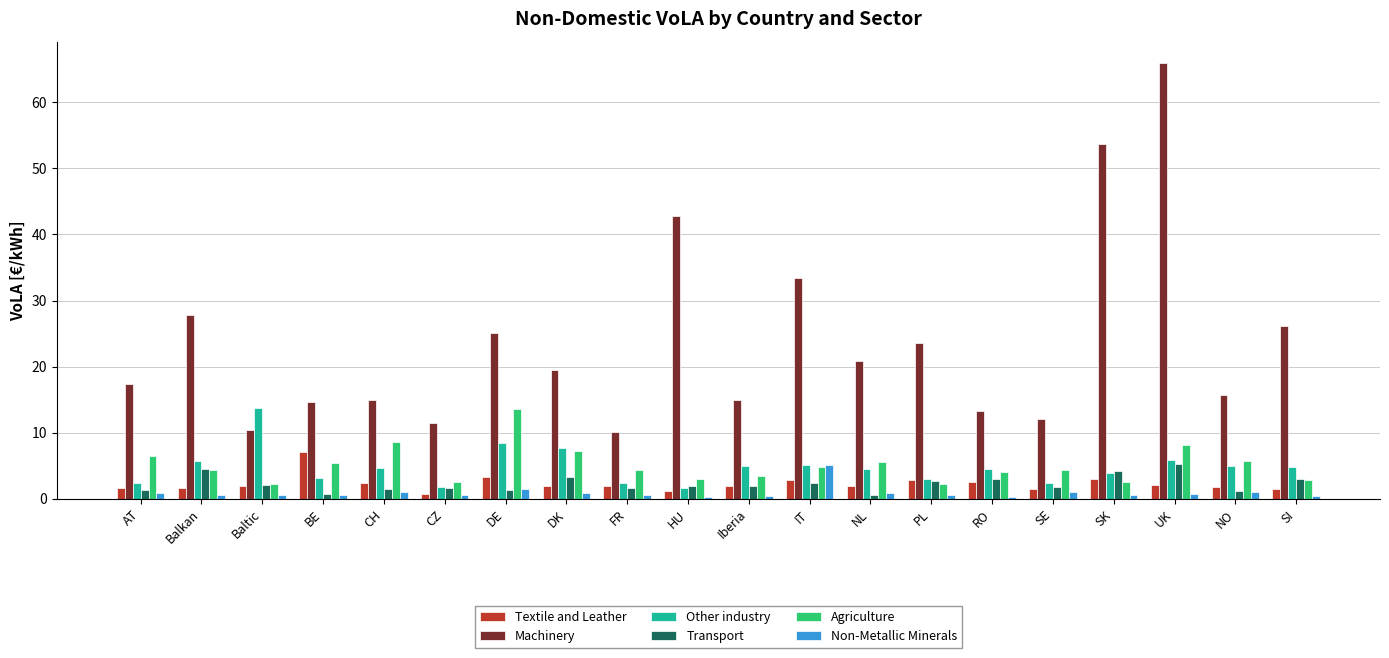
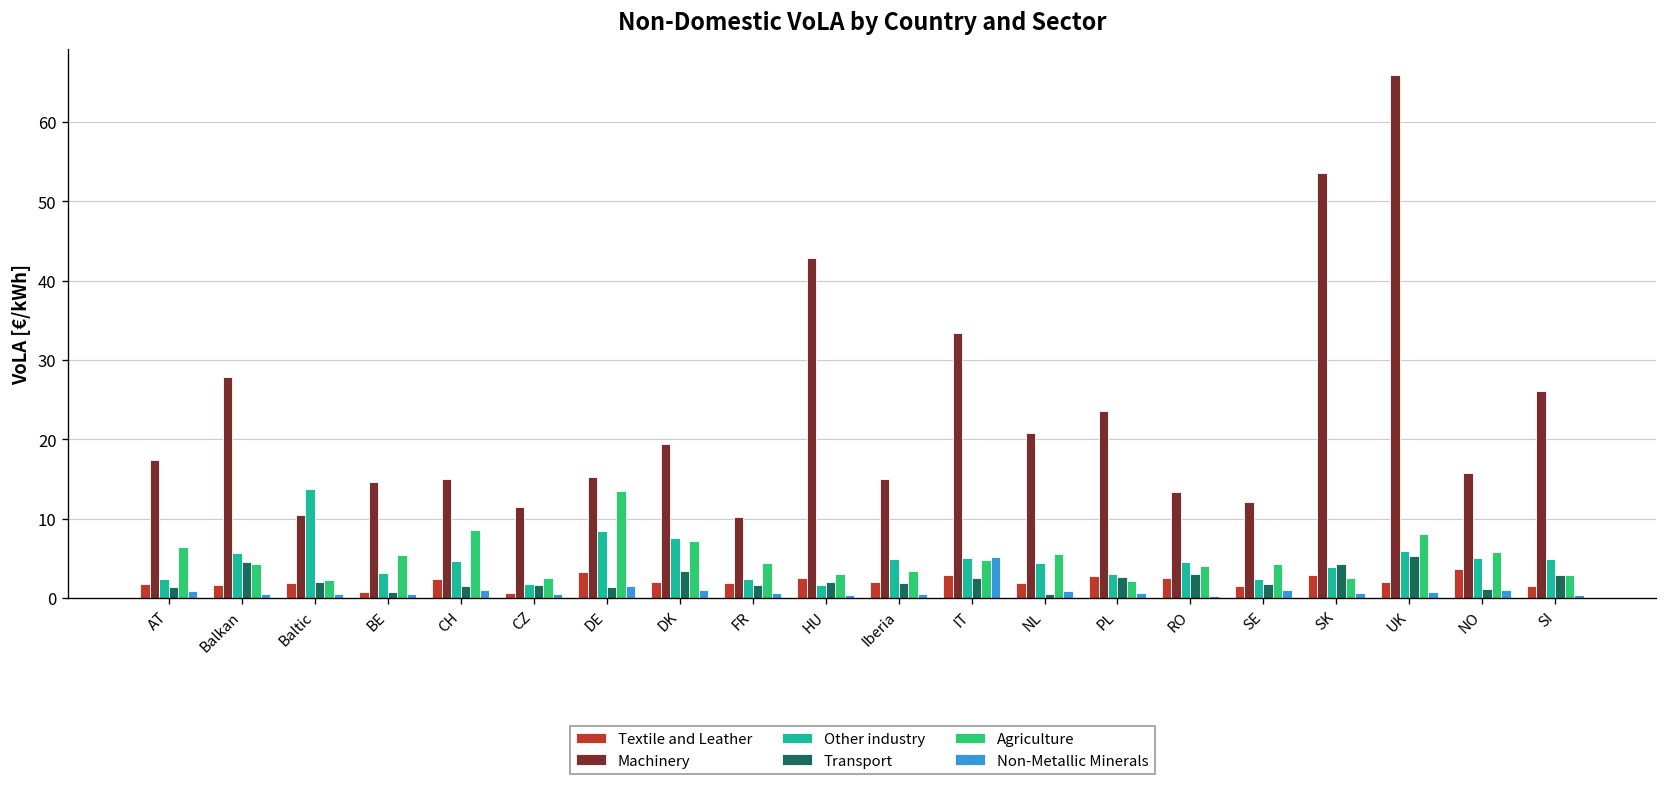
Textile and Leather, BE: 7 -> 1
Machinery, DE: 25 -> 15
Textile and Leather, HU: 1 -> 3
Textile and Leather, NO: 2 -> 4
